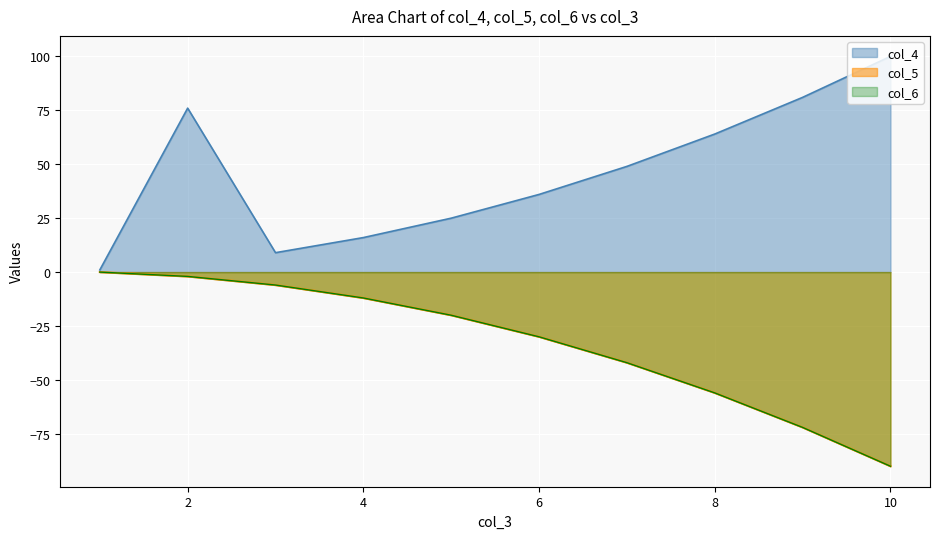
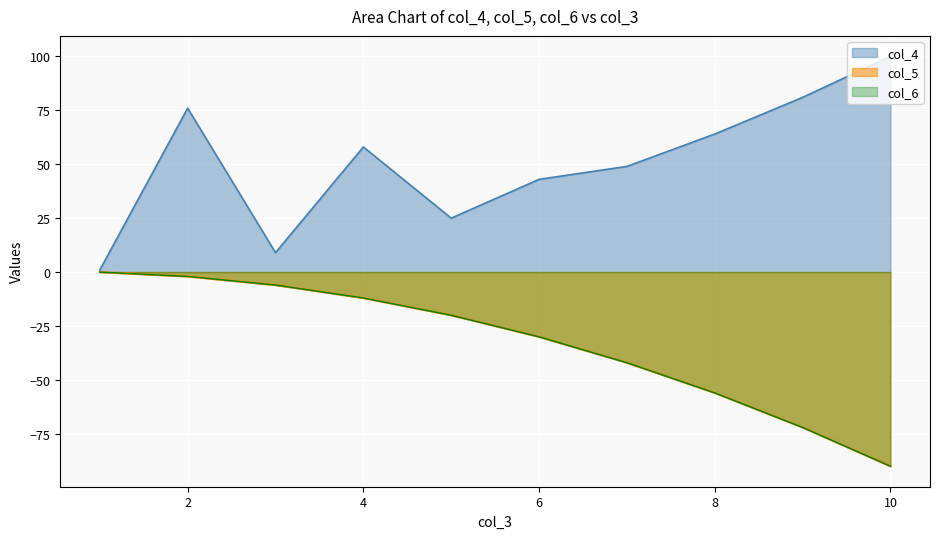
col_4, 4: 16 -> 58
col_4, 6: 36 -> 43
